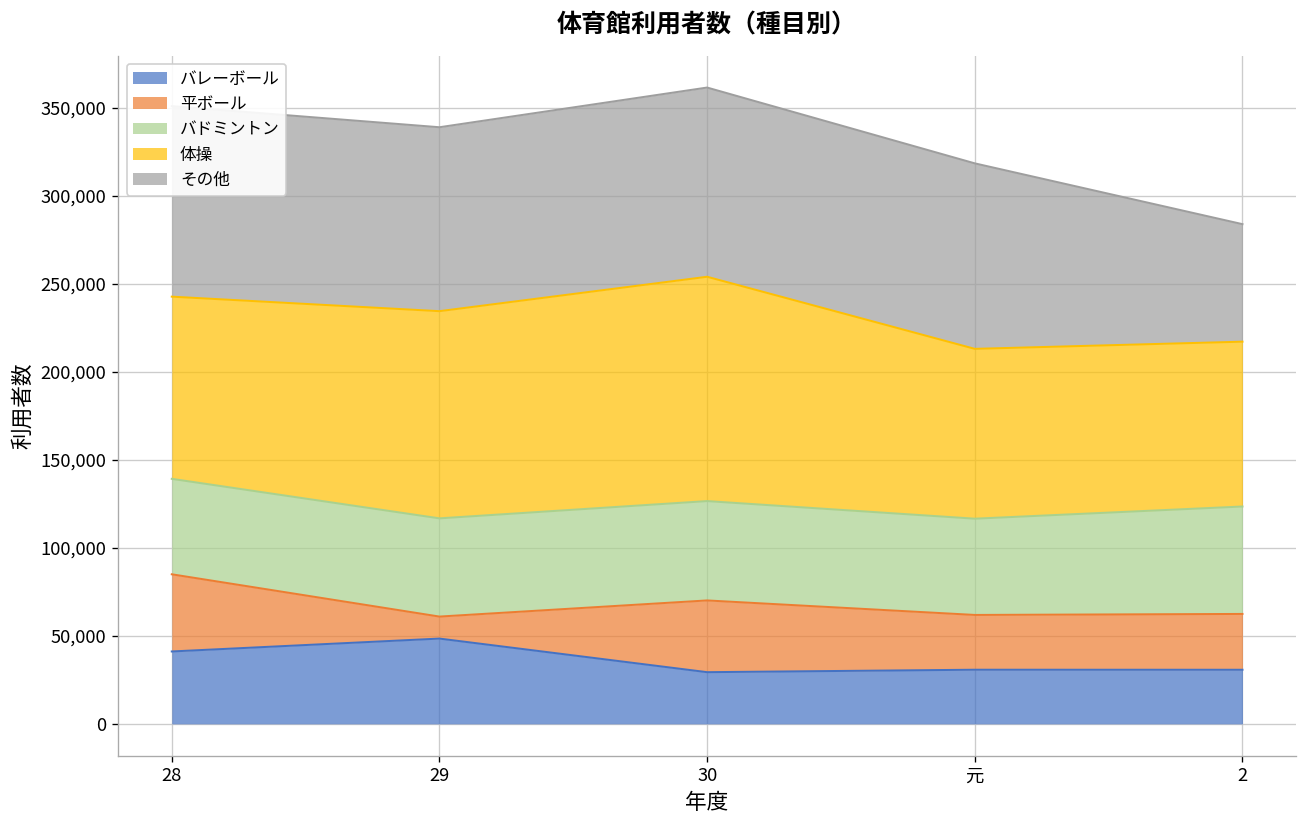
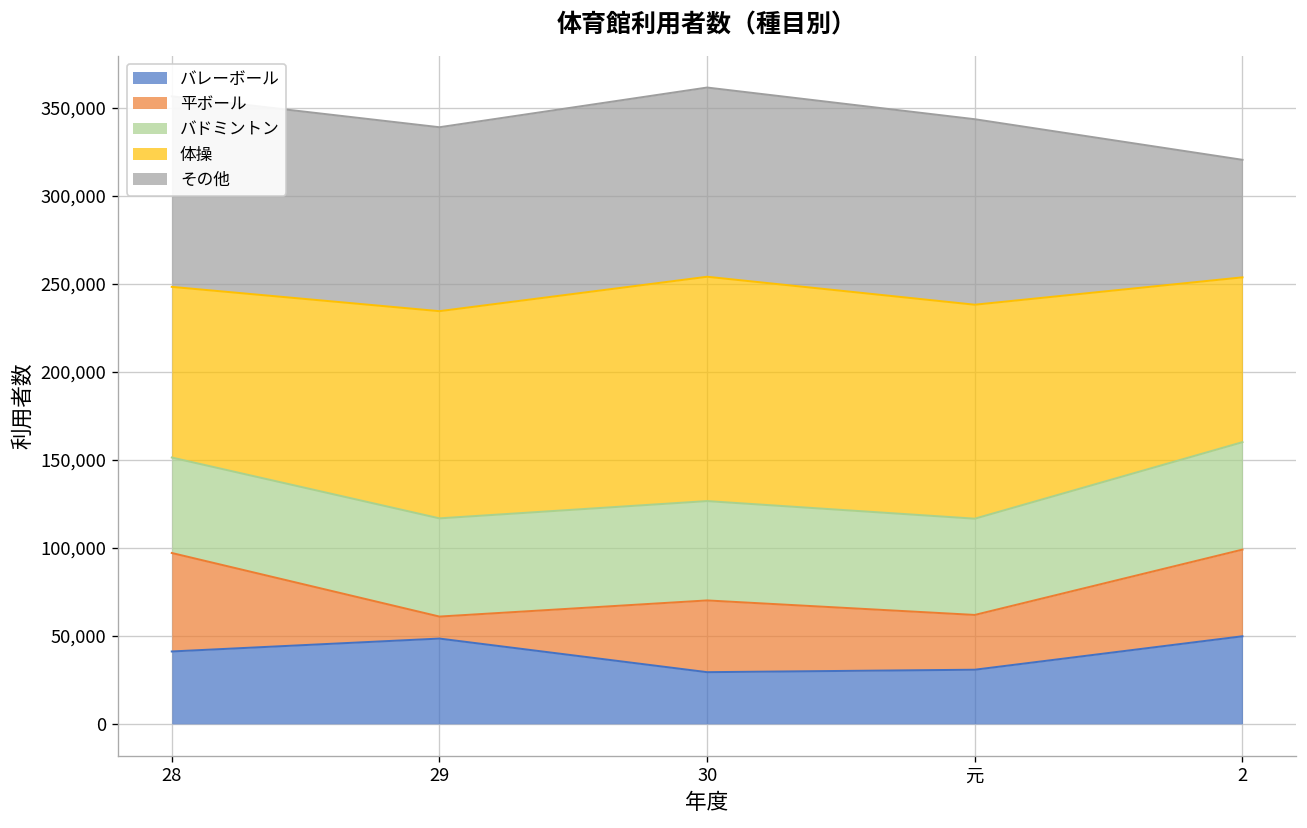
平ボール, 28: 44,000 -> 56,000
体操, 28: 103,000 -> 97,000
体操, 元: 96,000 -> 122,000
バレーボール, 2: 31,000 -> 50,000
平ボール, 2: 32,000 -> 49,000
